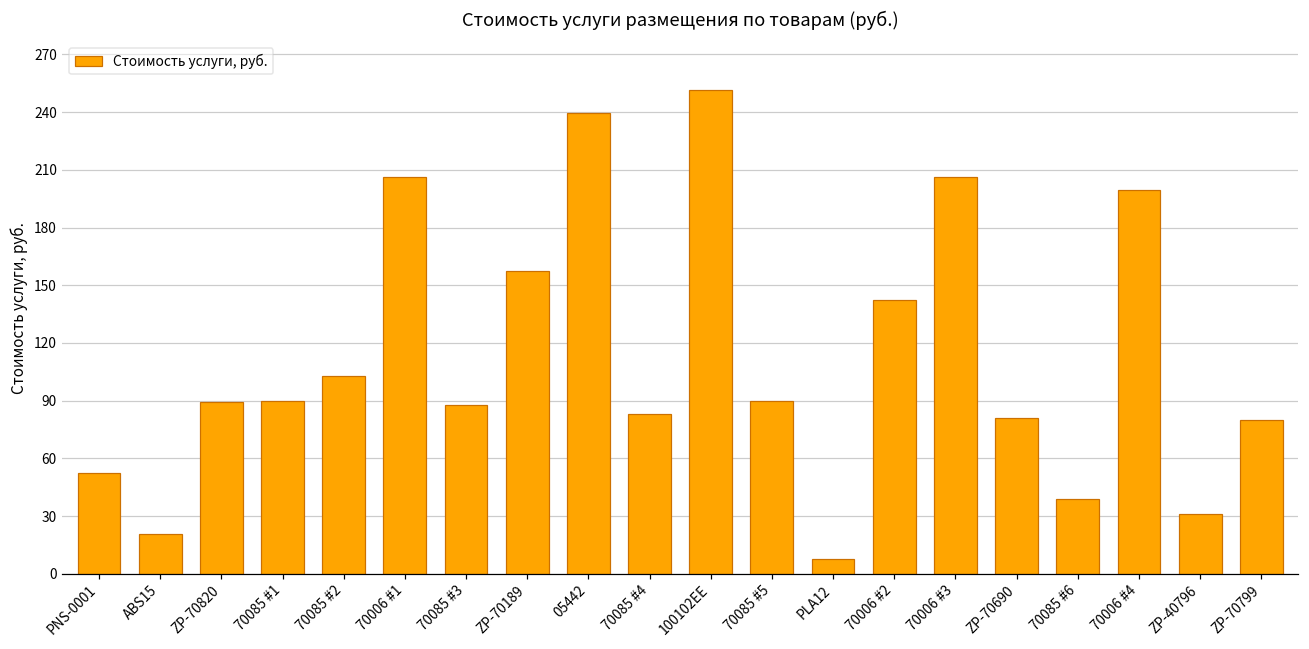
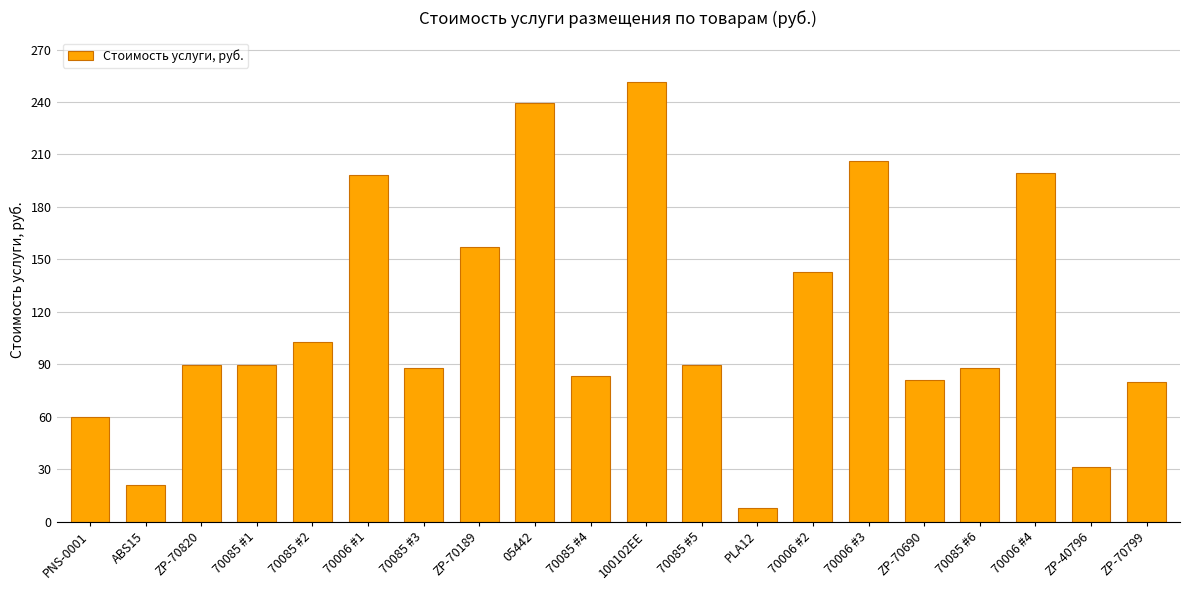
PNS-0001: 52 -> 60
70006 #1: 206 -> 198
70085 #6: 39 -> 88
